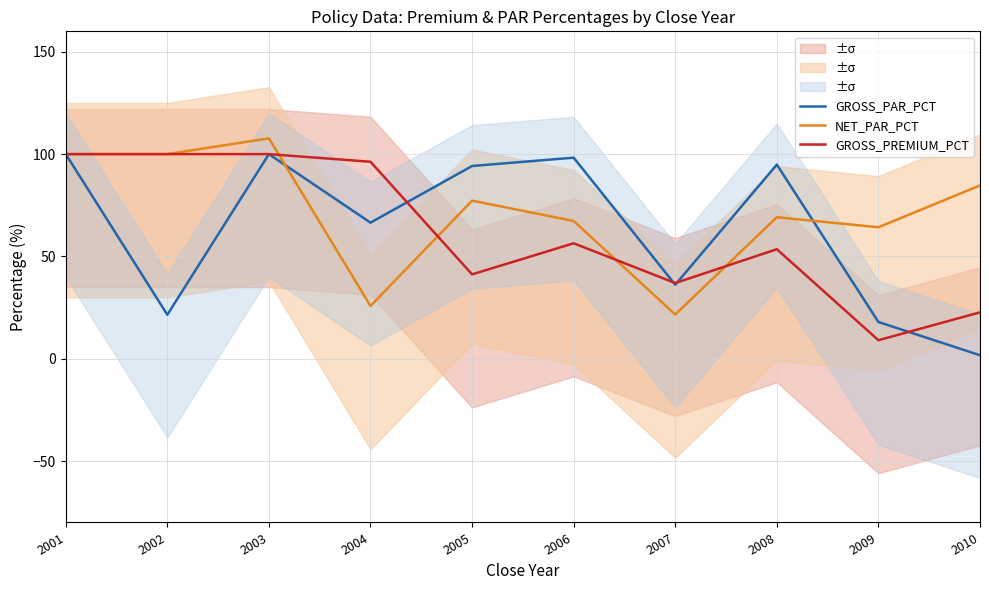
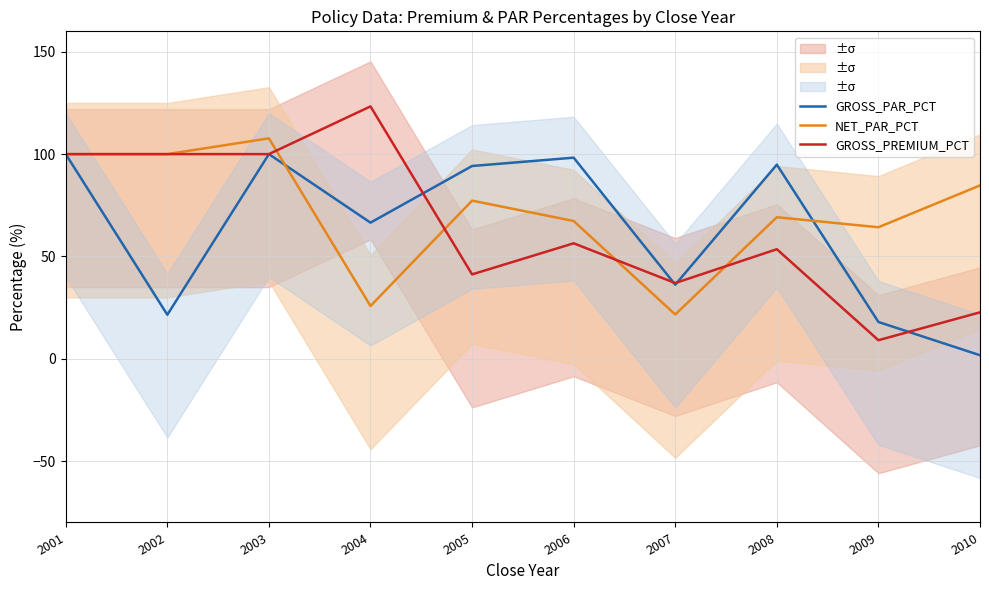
GROSS_PREMIUM_PCT, 2004: 96 -> 123
